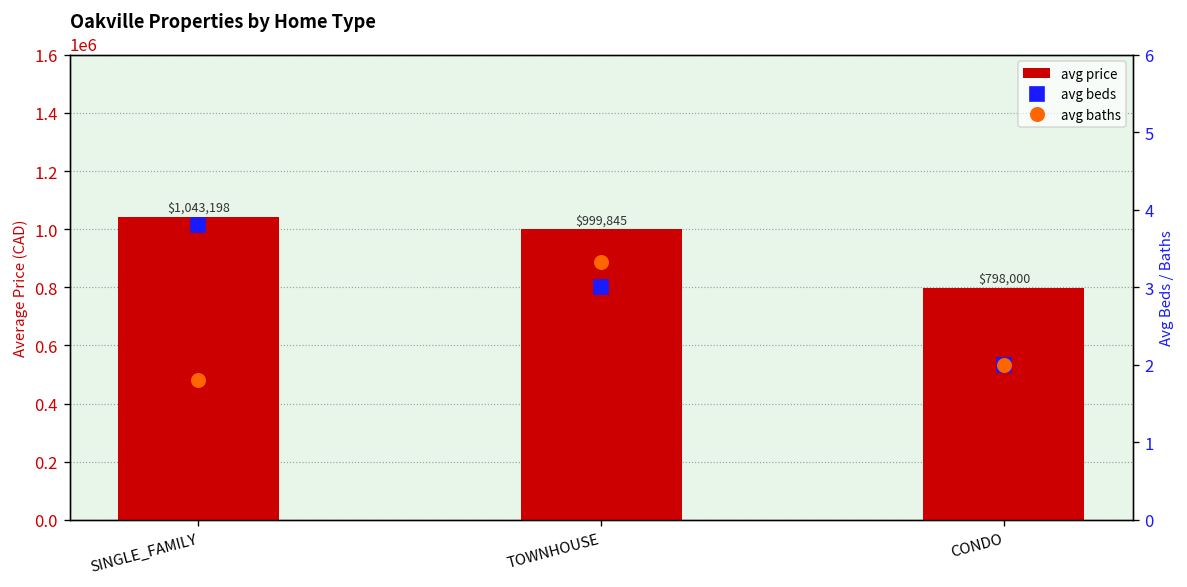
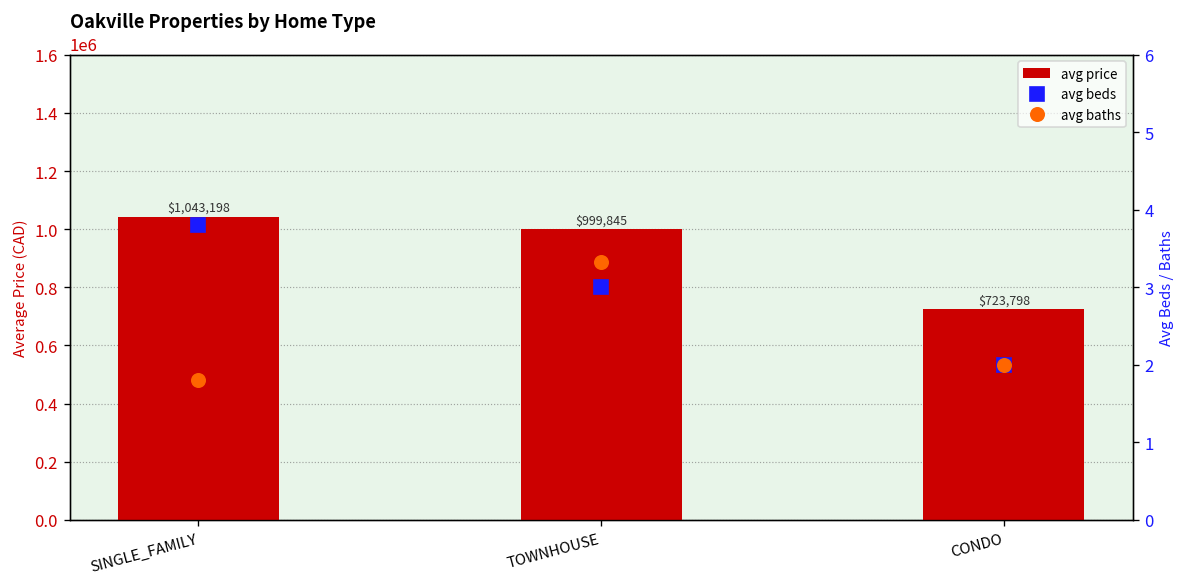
avg price, CONDO: $798,000 -> $723,798
